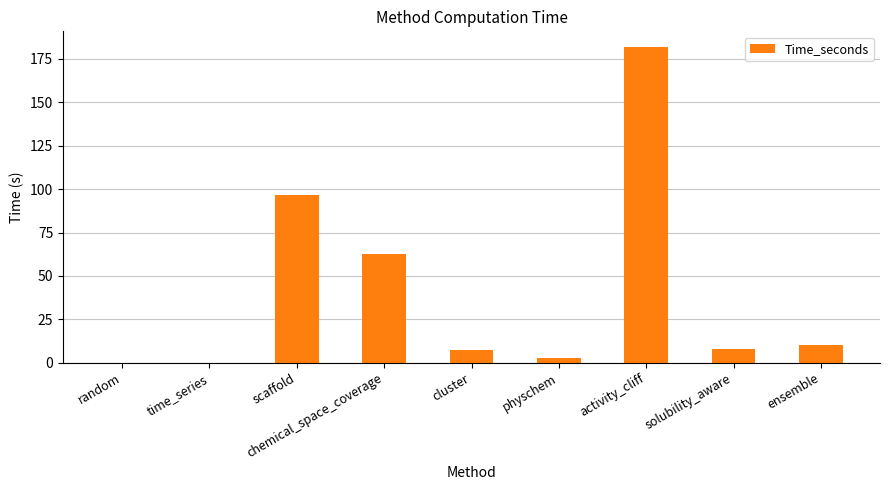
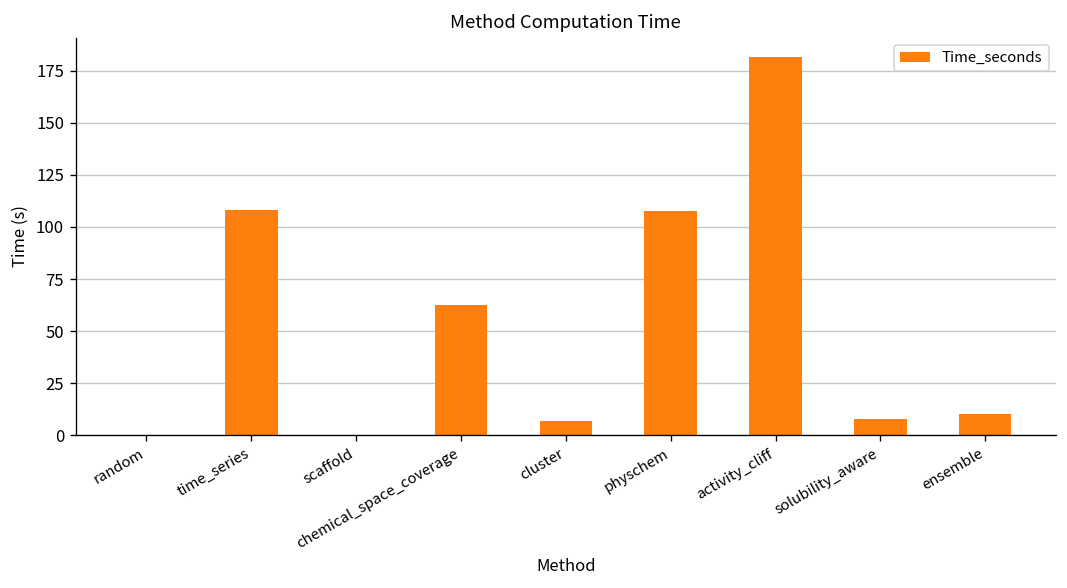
time_series: 0 -> 108
scaffold: 97 -> 0
physchem: 3 -> 108
